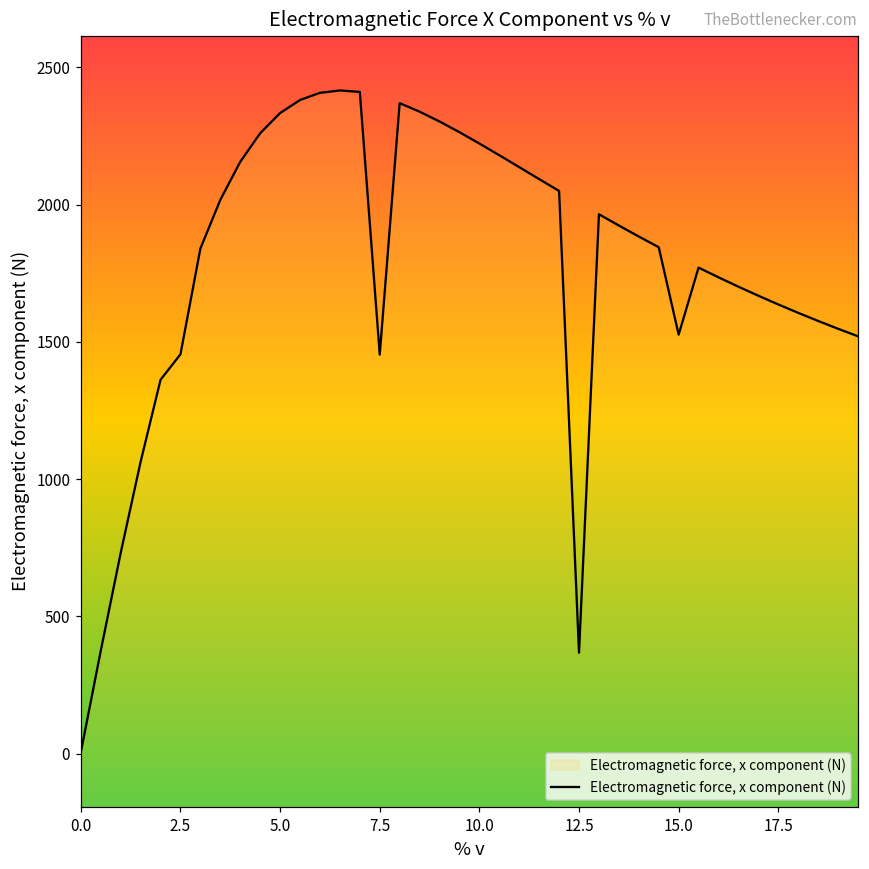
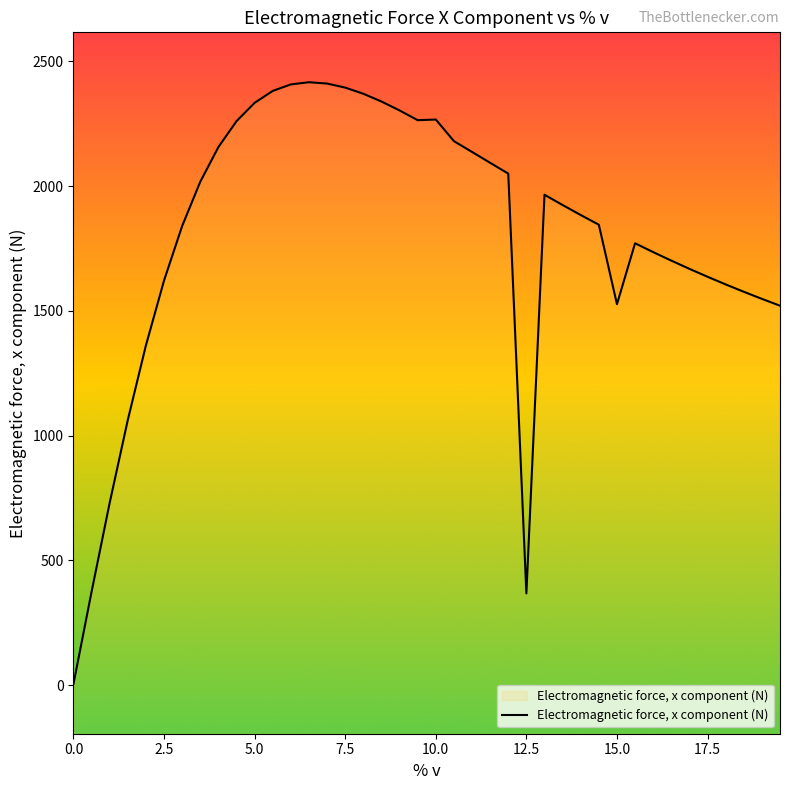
2.5: 1460 -> 1620
7.5: 1450 -> 2390
10.0: 2220 -> 2270
